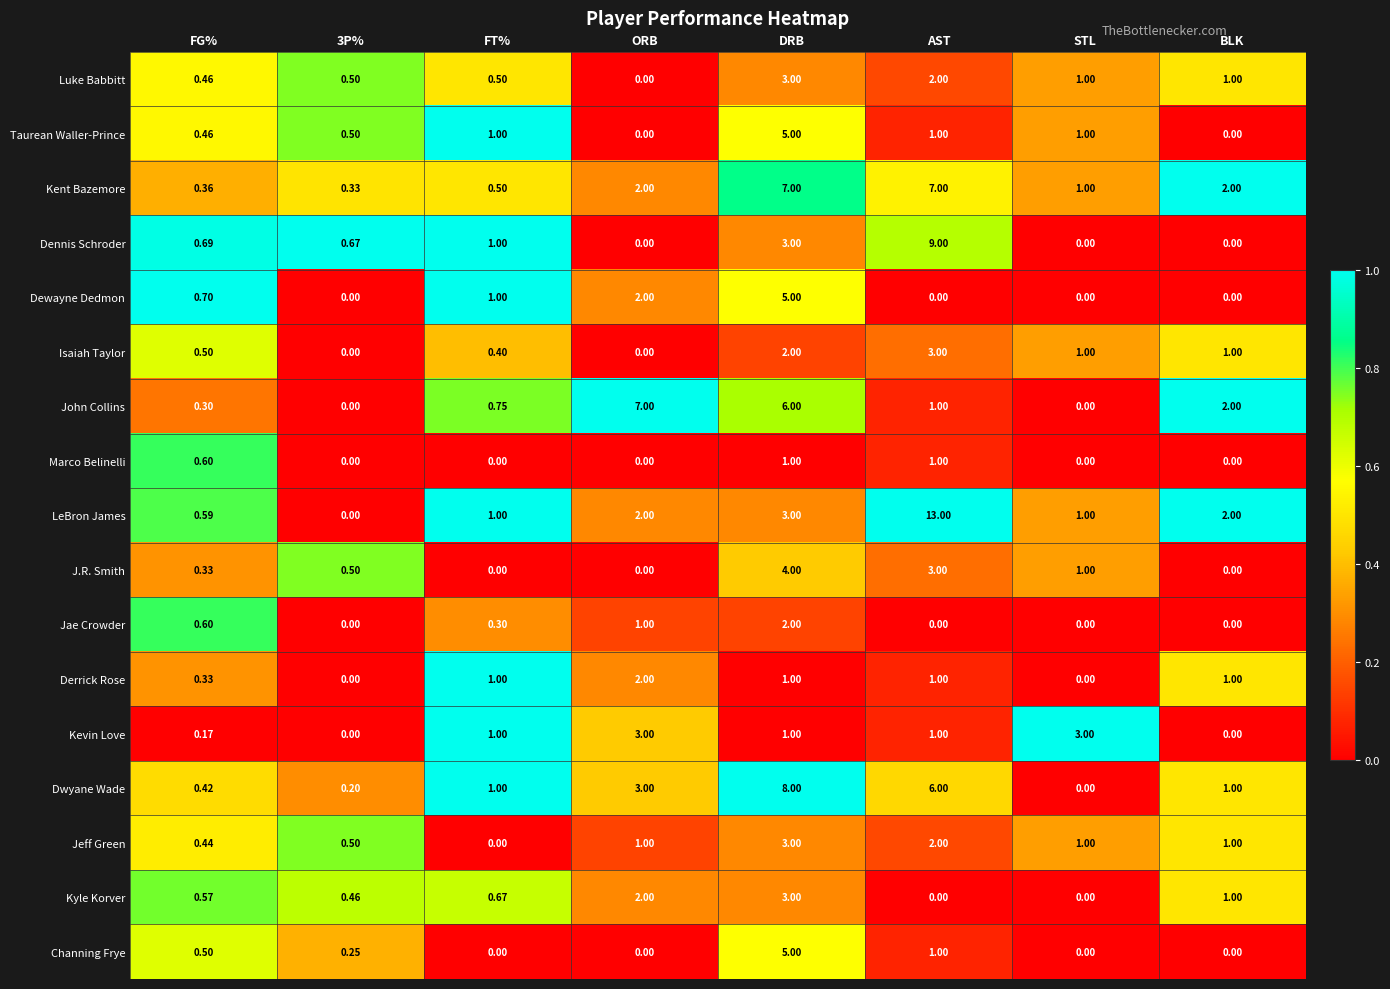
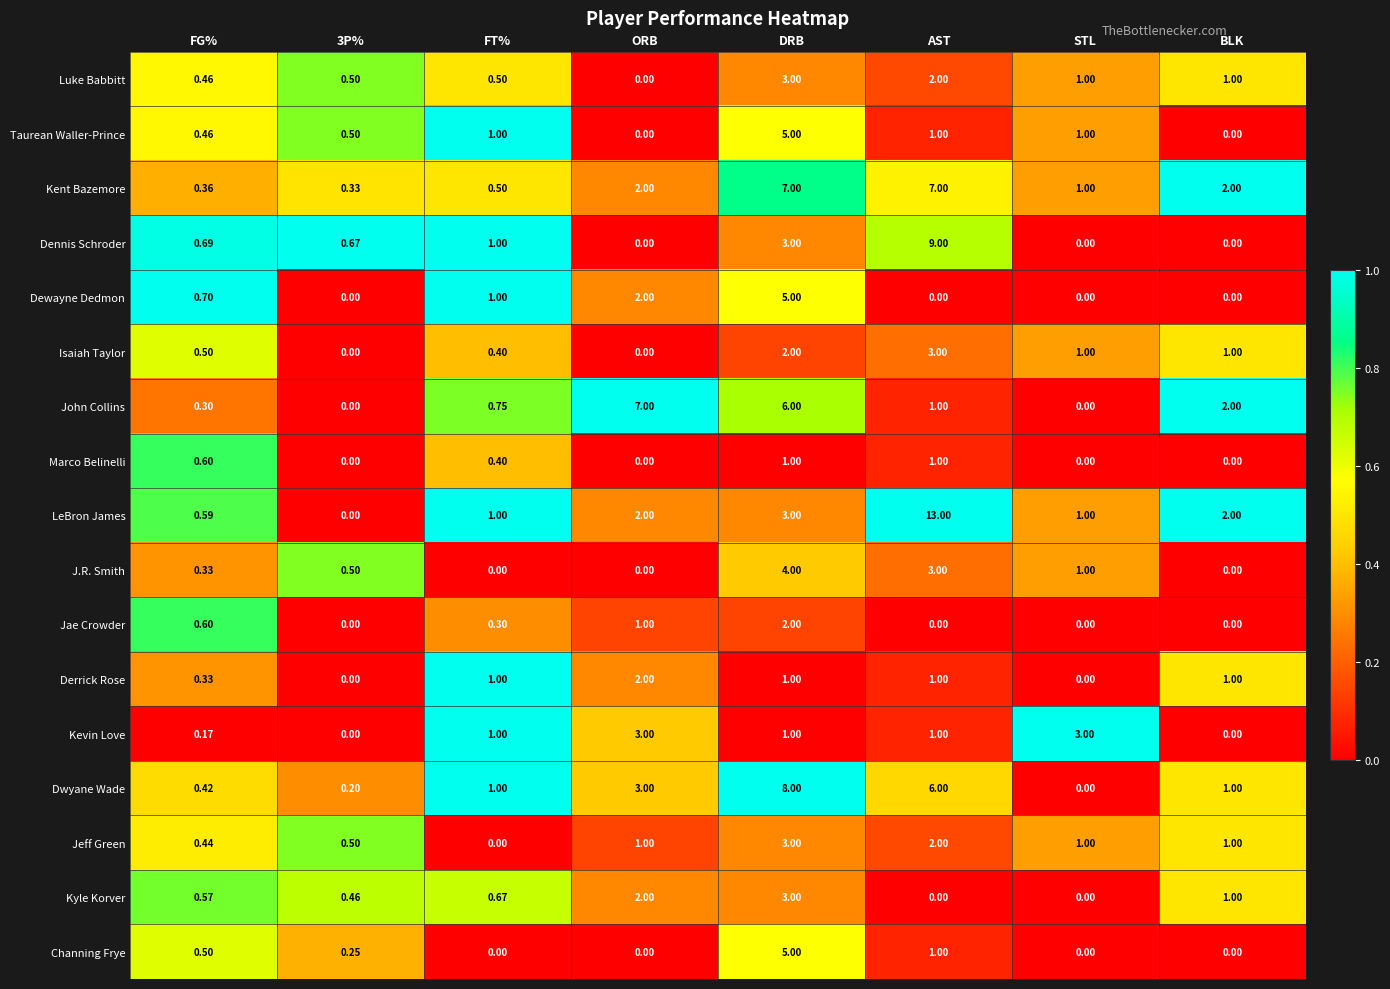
Marco Belinelli, FT%: 0.00 -> 0.40
